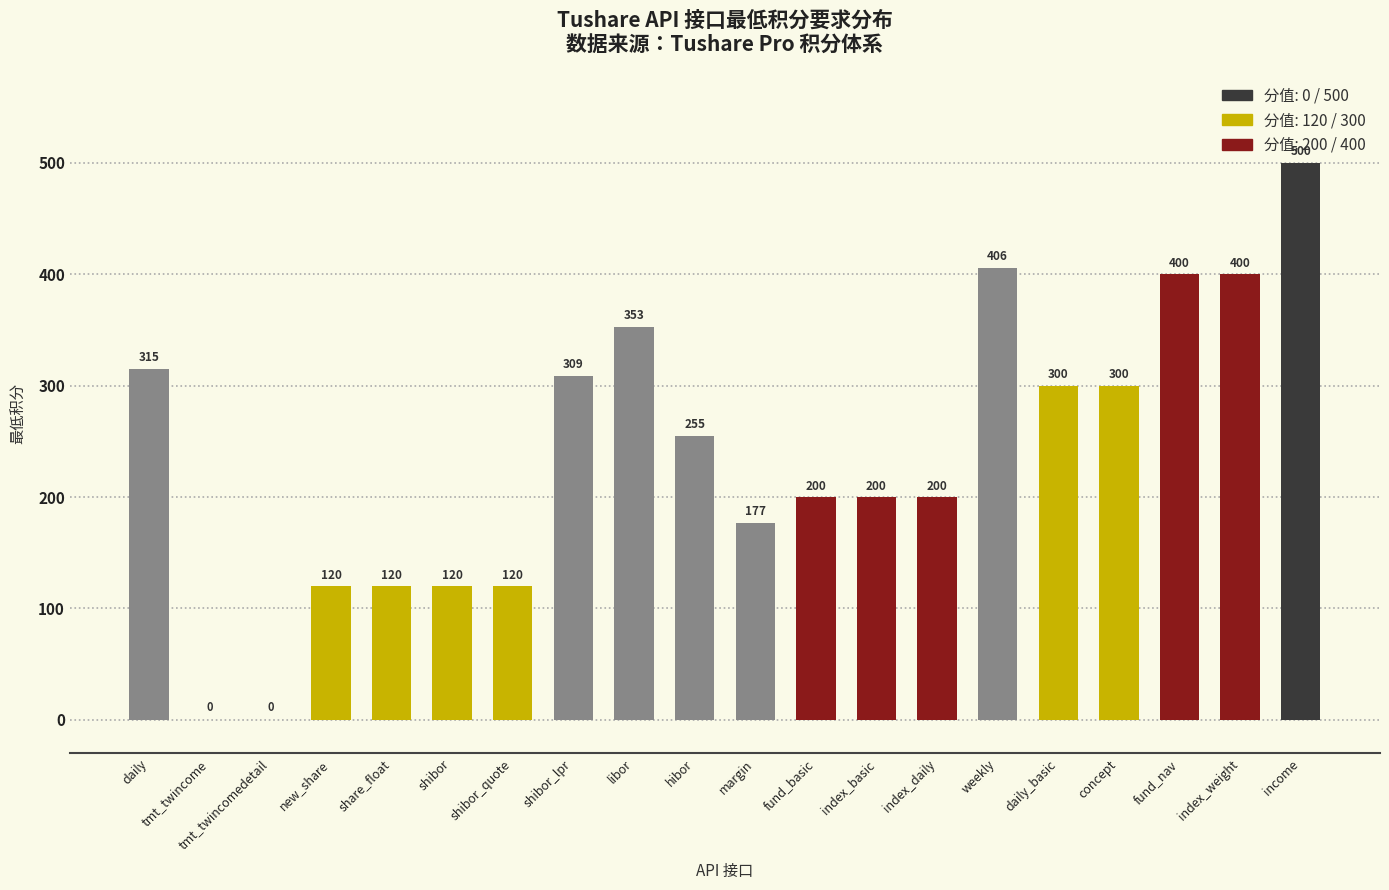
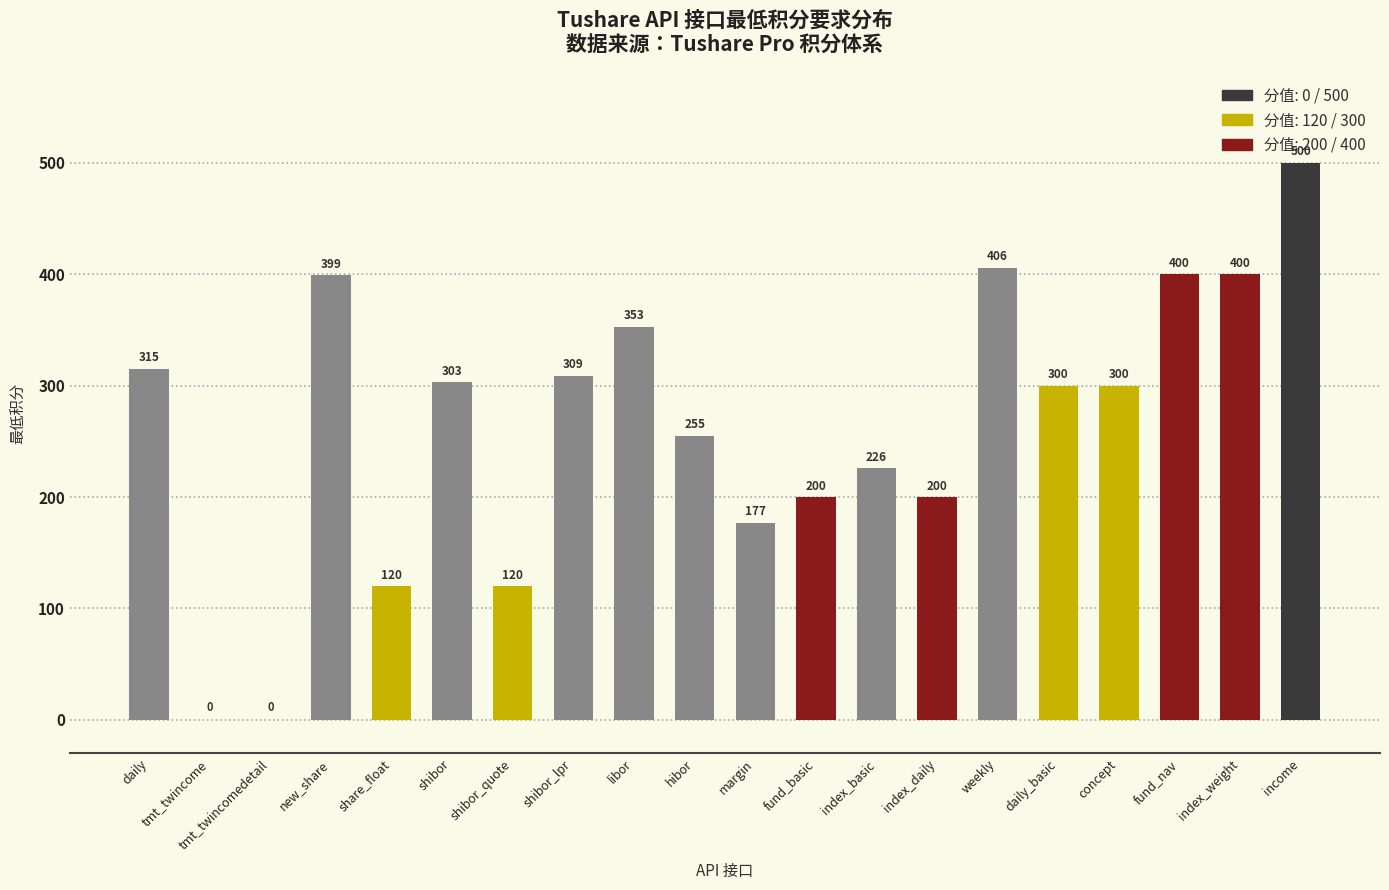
new_share: 120 -> 399
shibor: 120 -> 303
index_basic: 200 -> 226
